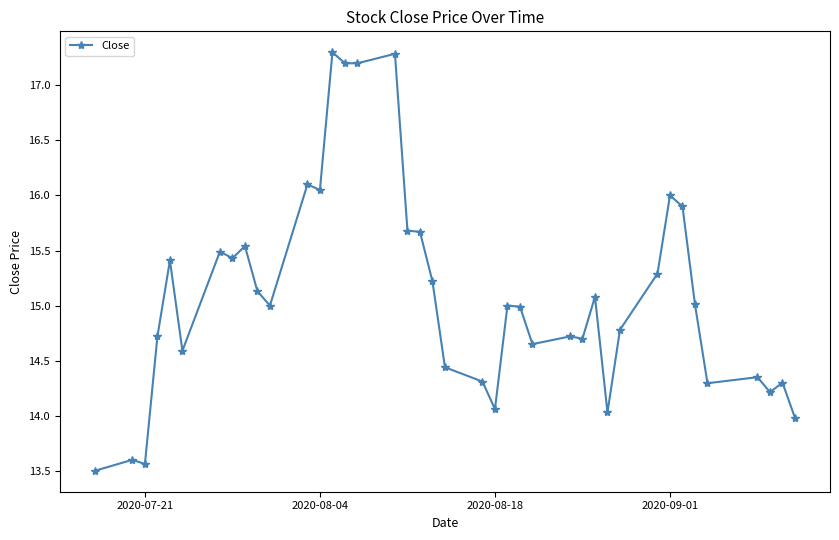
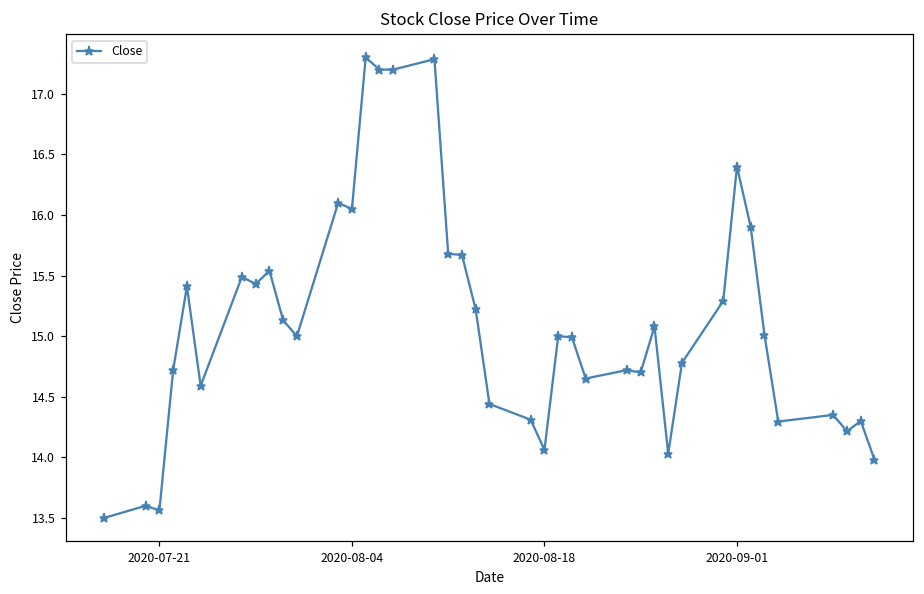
2020-09-01: 16.0 -> 16.4
